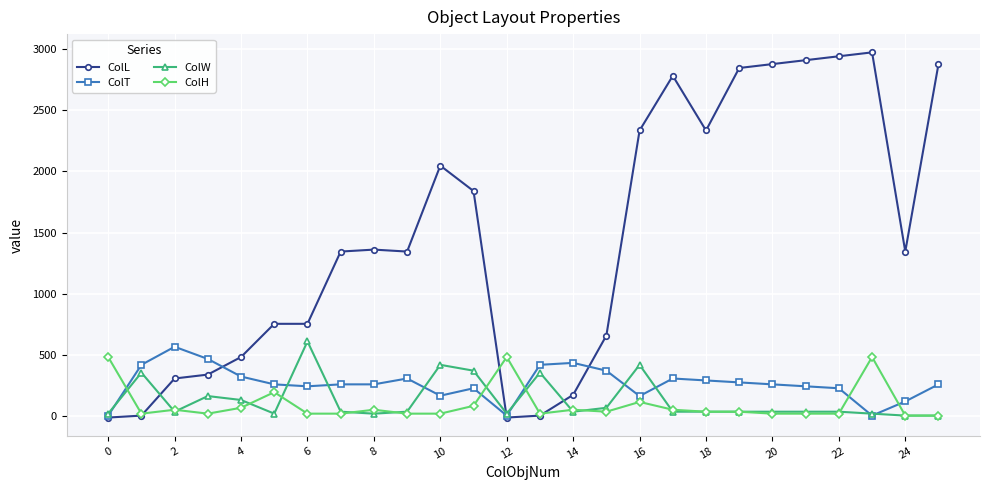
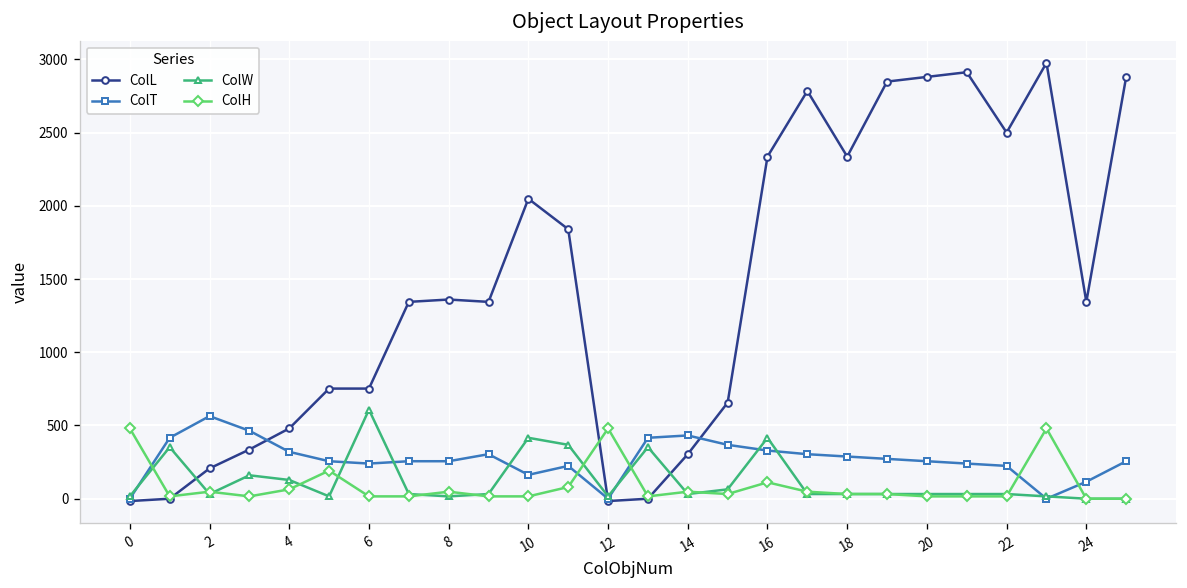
ColL, 2: 300 -> 210
ColL, 14: 170 -> 300
ColT, 16: 160 -> 330
ColL, 22: 2940 -> 2500
